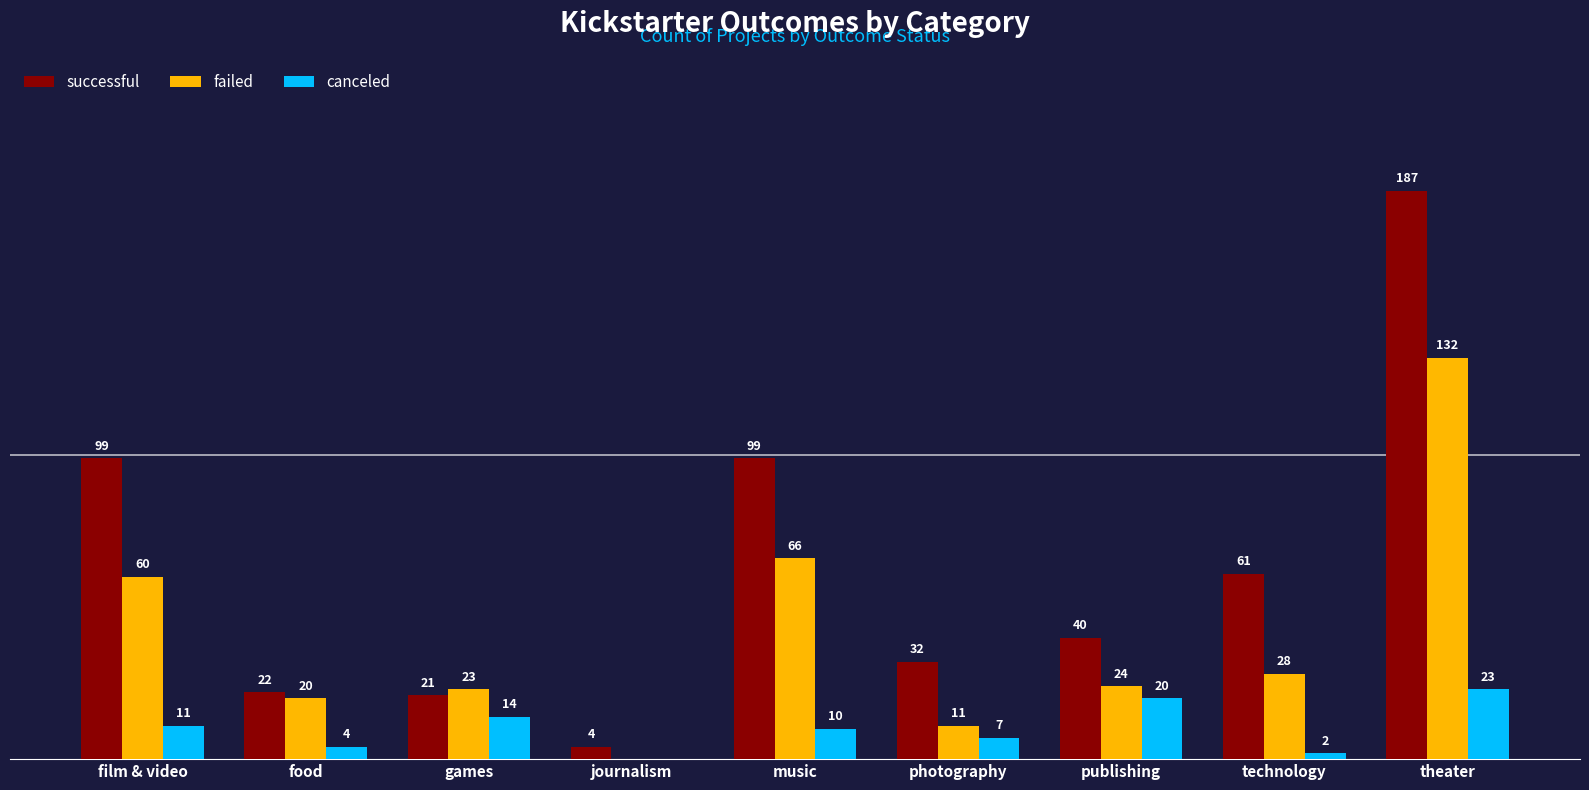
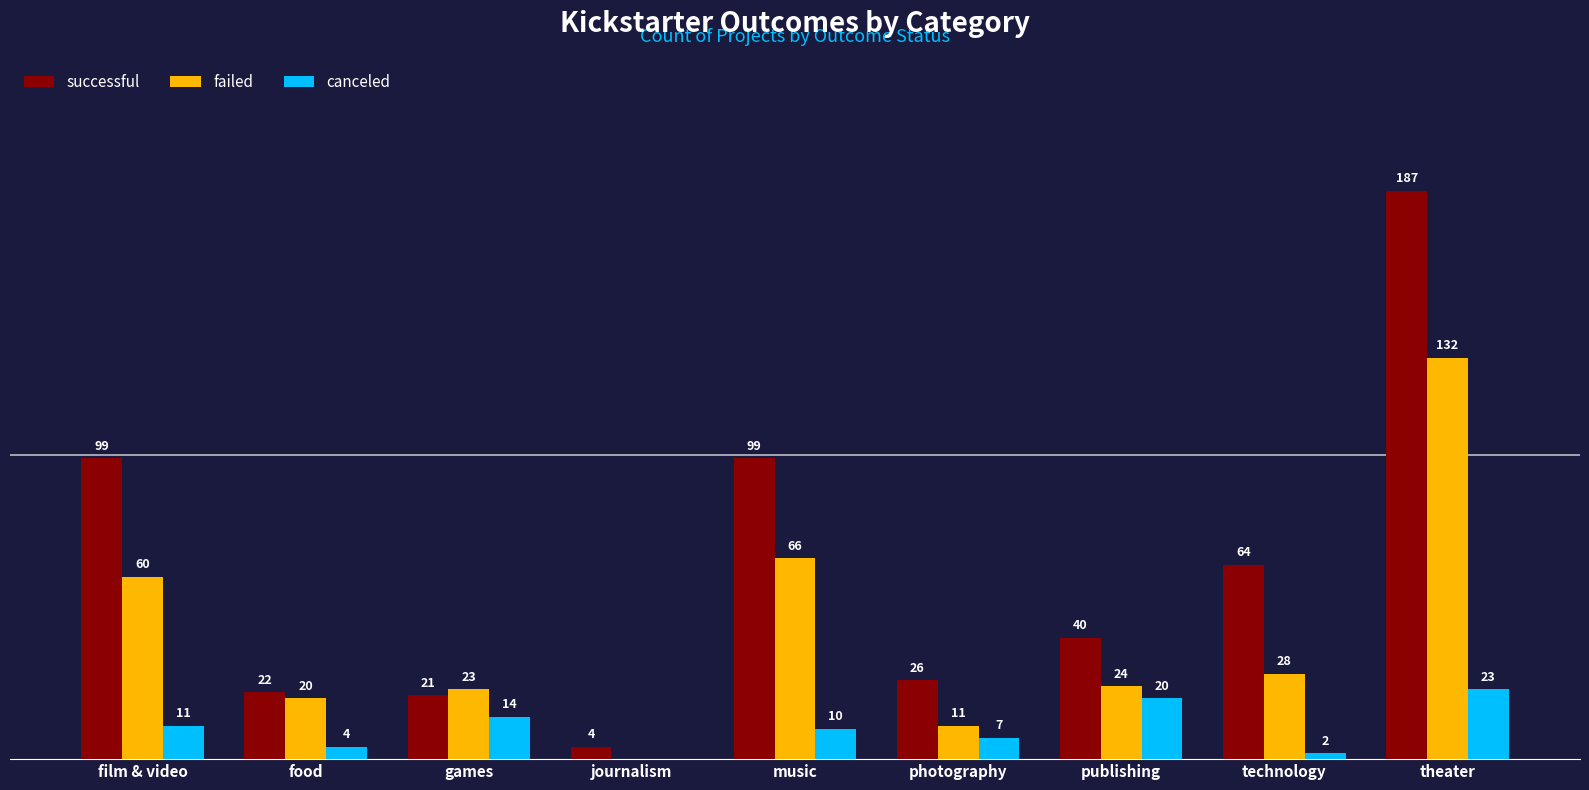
successful, photography: 32 -> 26
successful, technology: 61 -> 64
